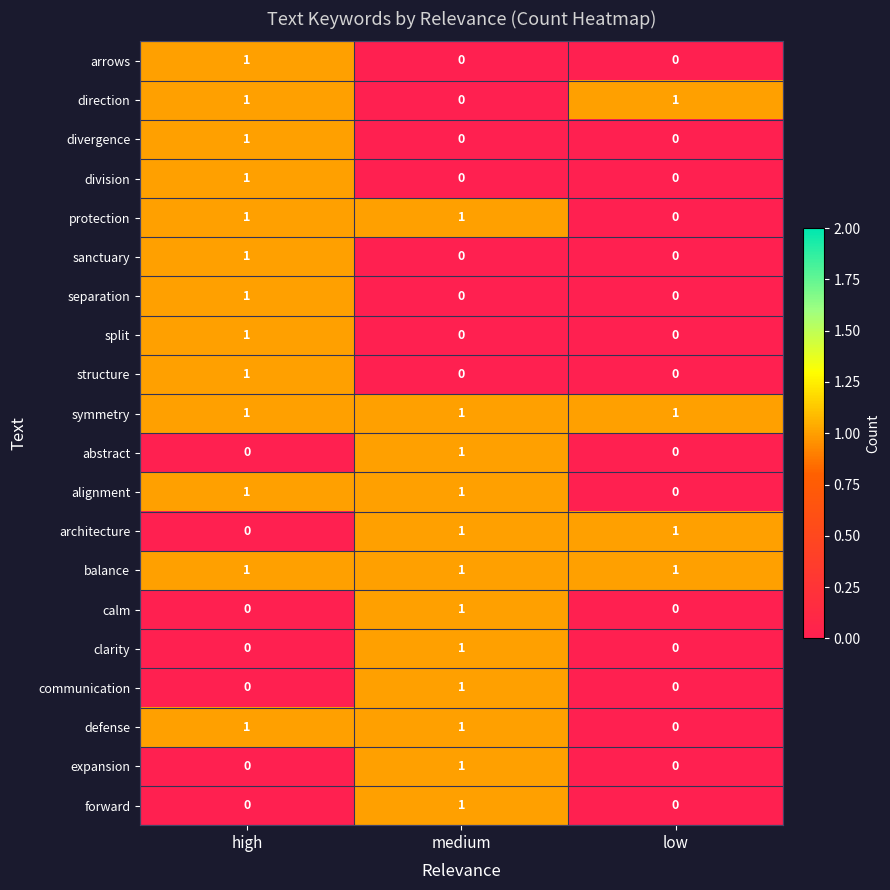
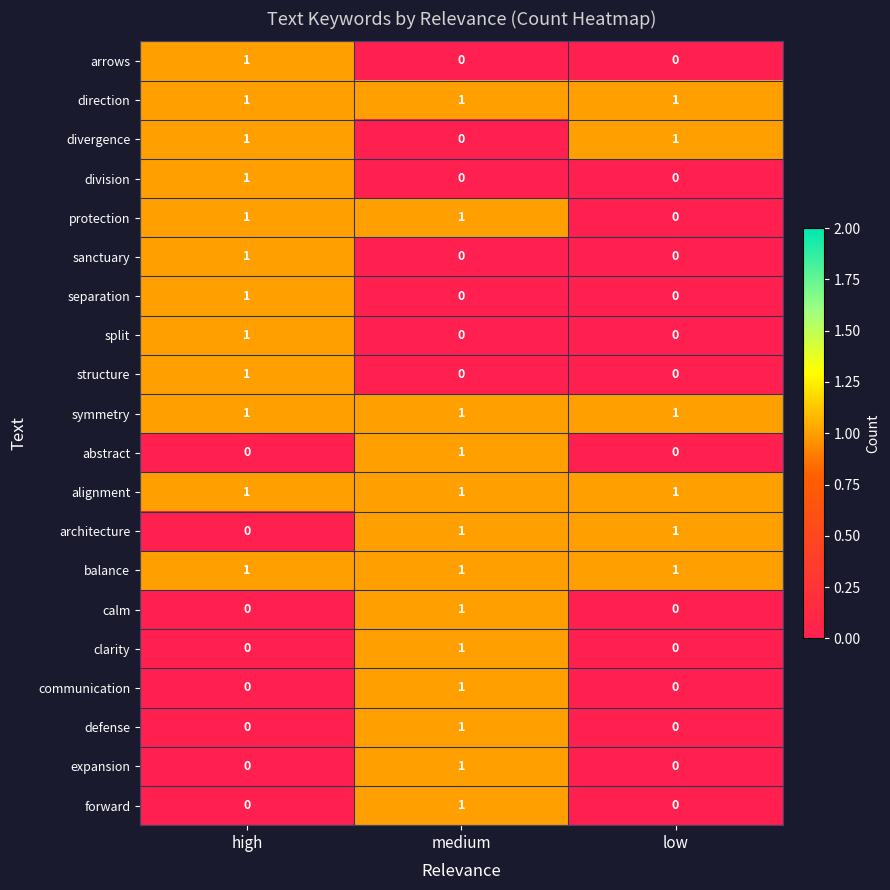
direction, medium: 0 -> 1
divergence, low: 0 -> 1
alignment, low: 0 -> 1
defense, high: 1 -> 0
